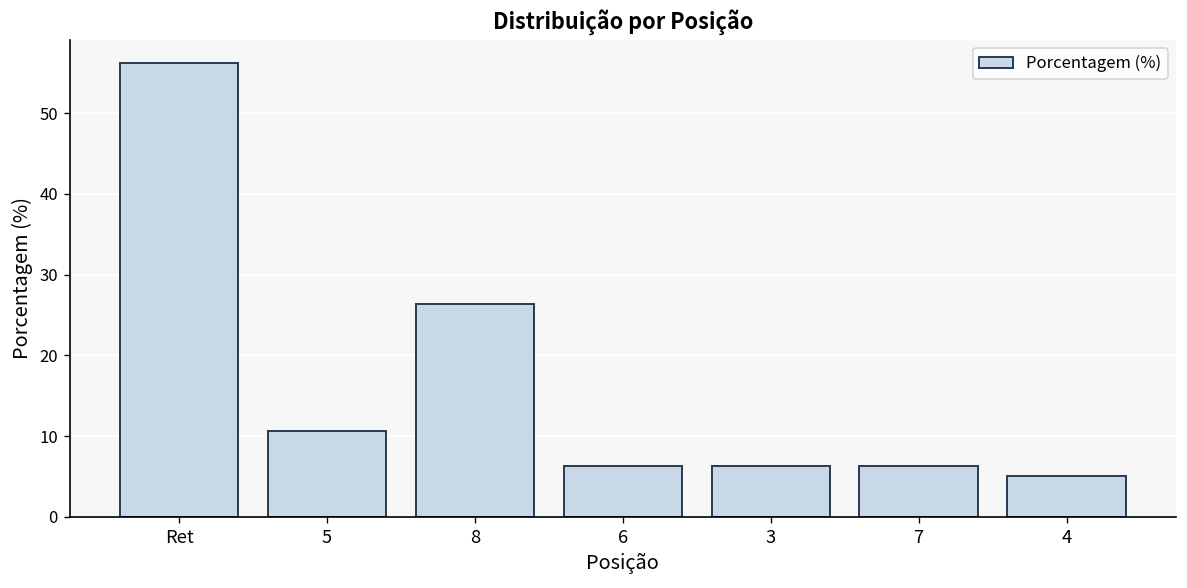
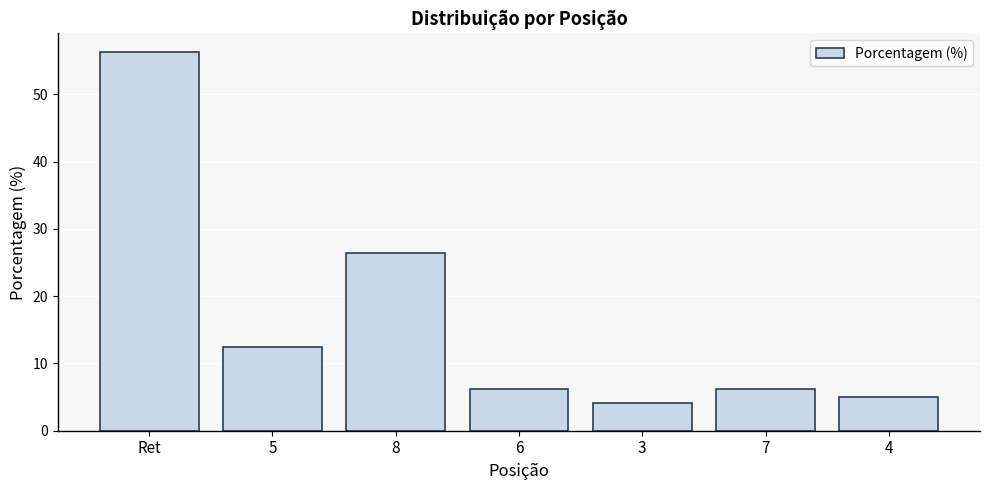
5: 11 -> 13
3: 6 -> 4
